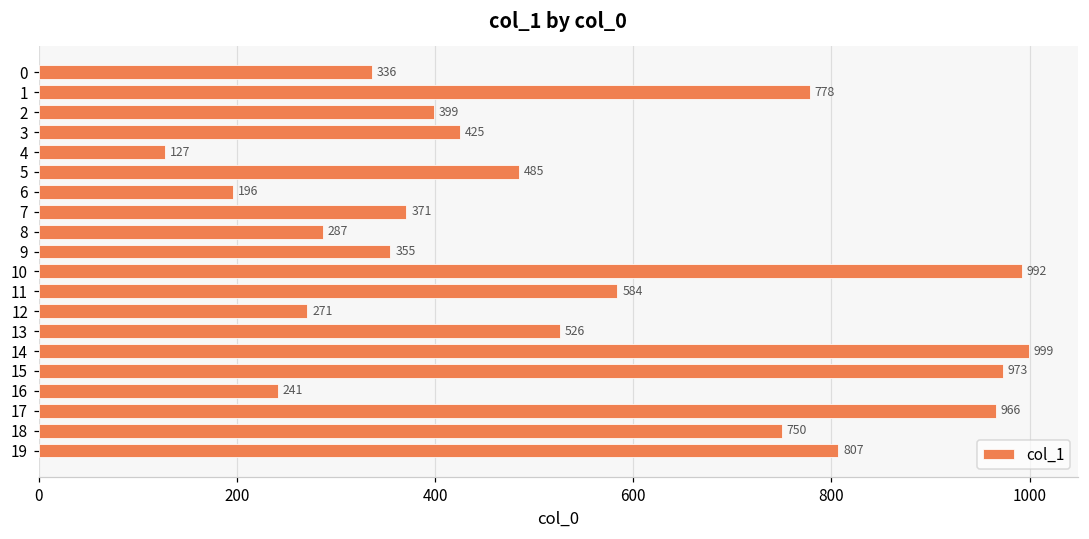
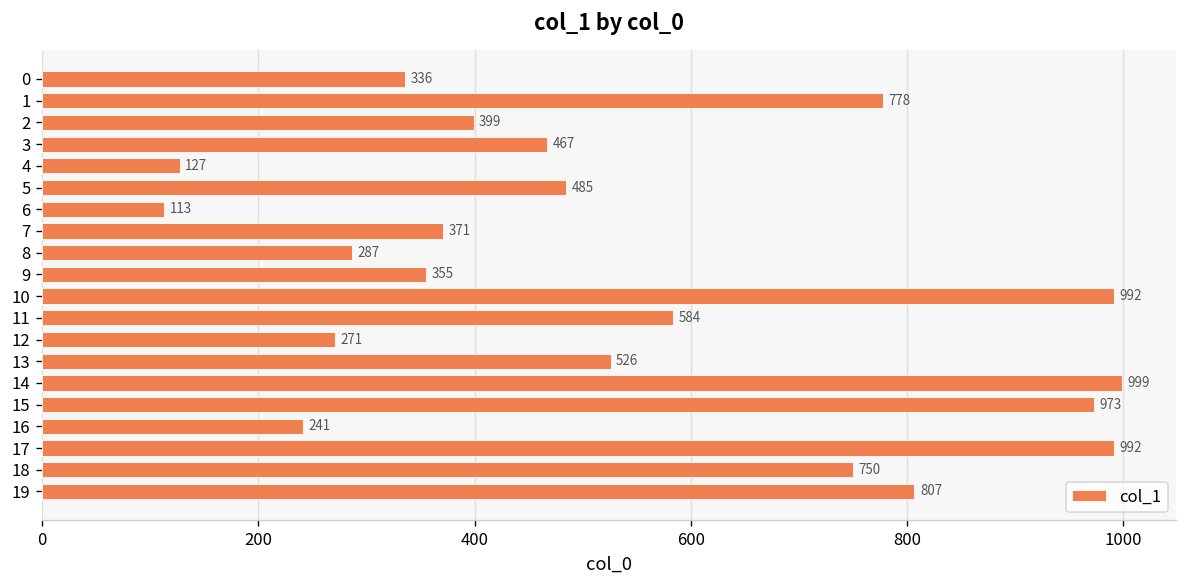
3: 425 -> 467
6: 196 -> 113
17: 966 -> 992
